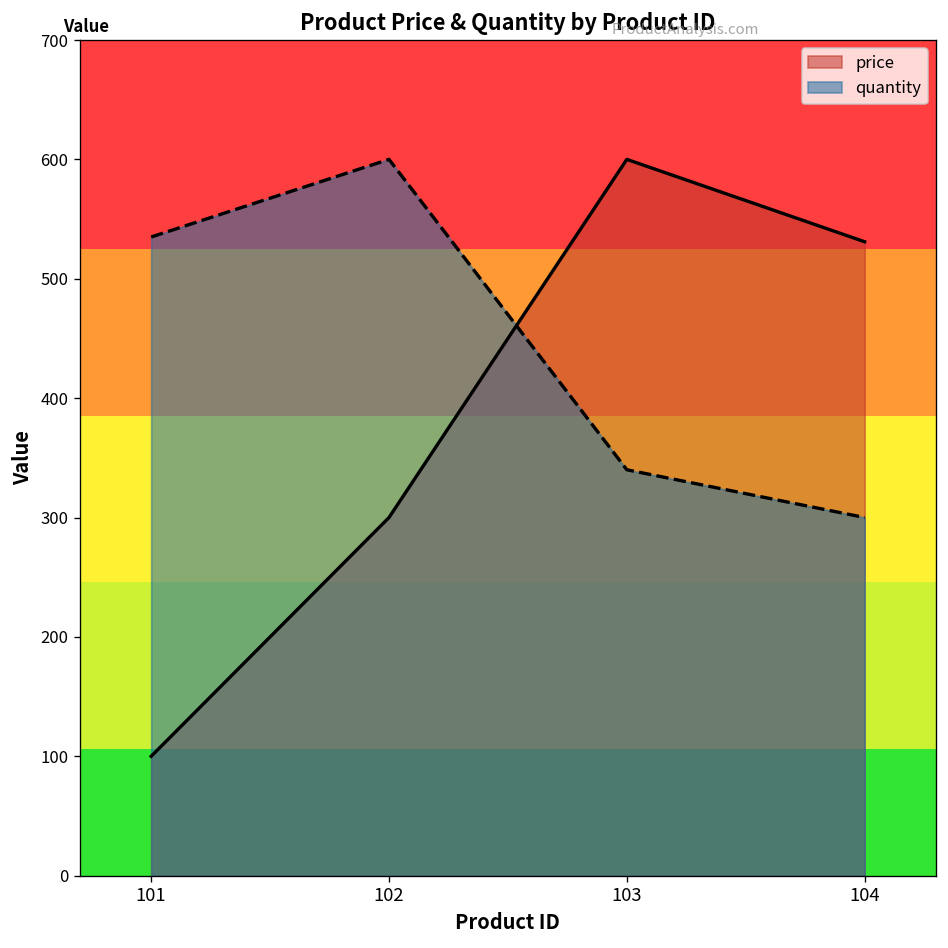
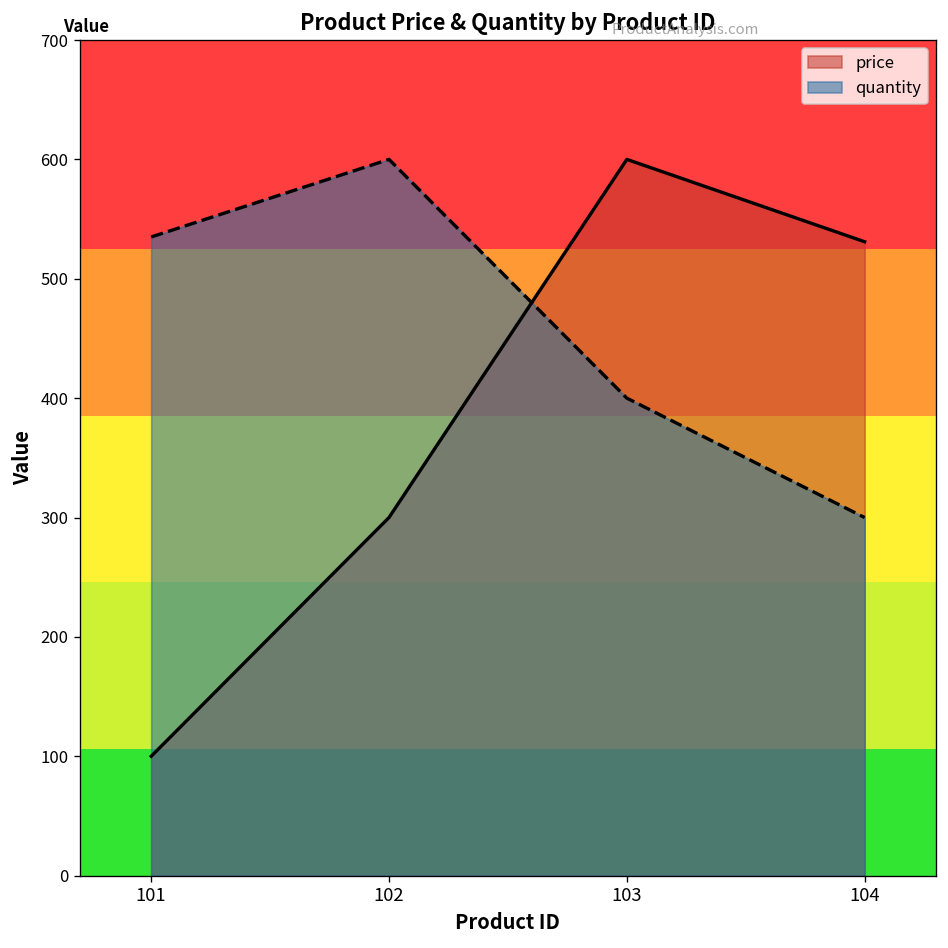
quantity, 103: 340 -> 400
